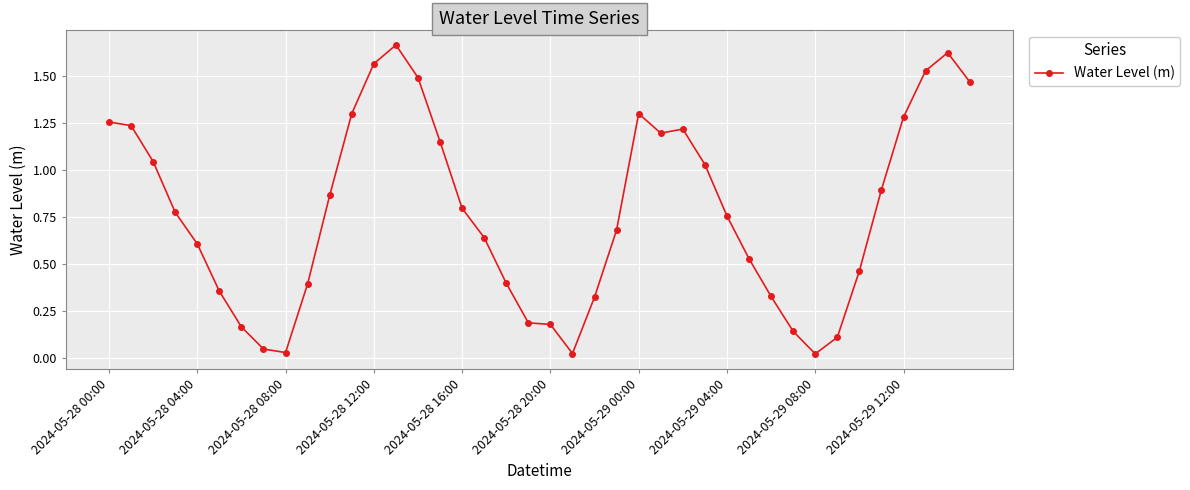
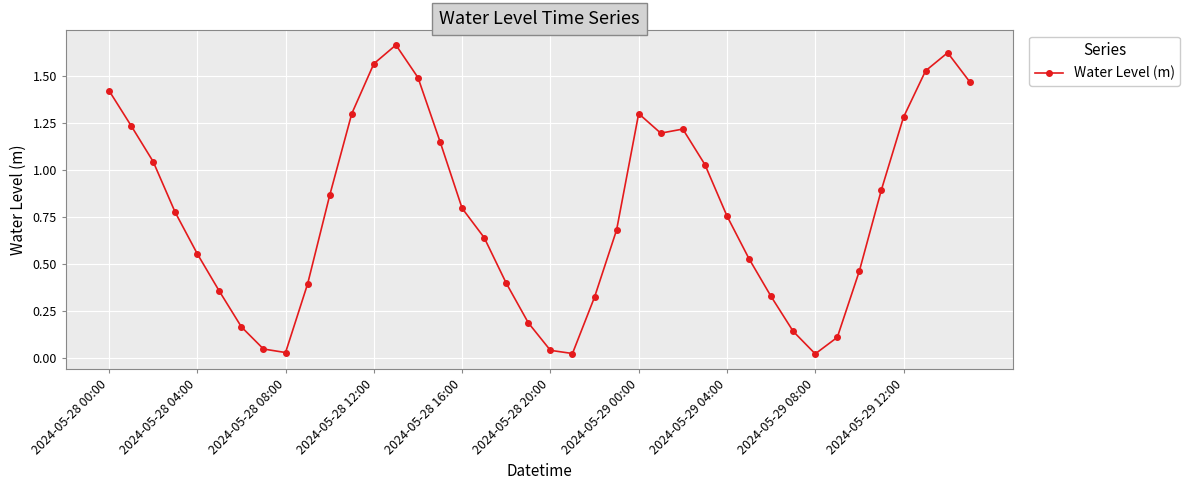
2024-05-28 00:00: 1.25 -> 1.42
2024-05-28 04:00: 0.61 -> 0.55
2024-05-28 20:00: 0.18 -> 0.04
